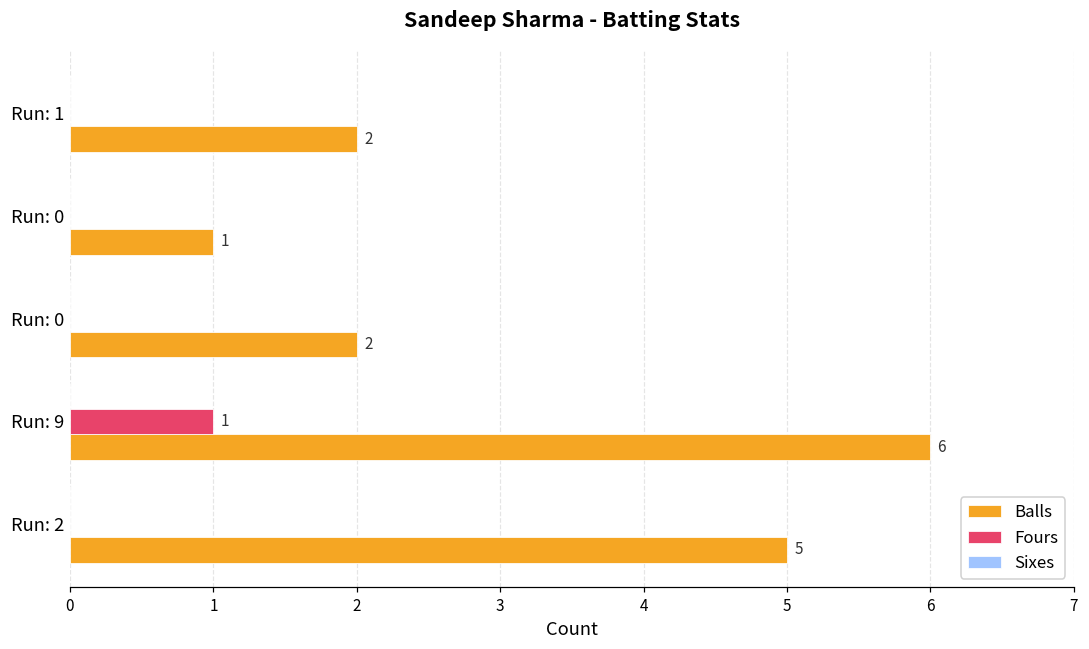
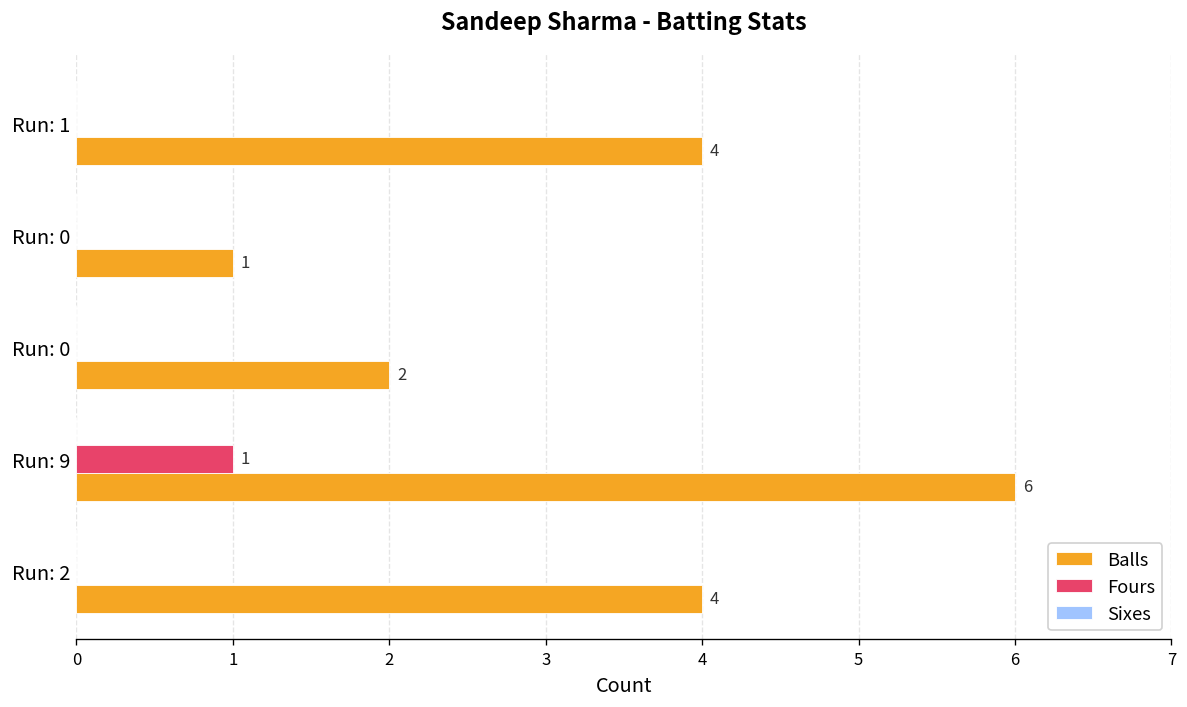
Balls, Run: 1: 2 -> 4
Balls, Run: 2: 5 -> 4
